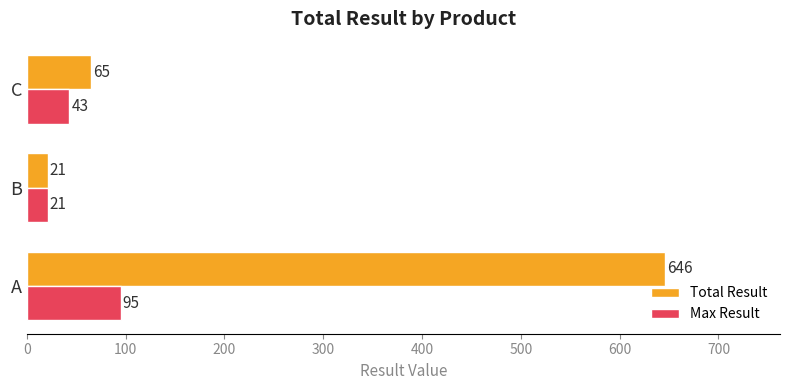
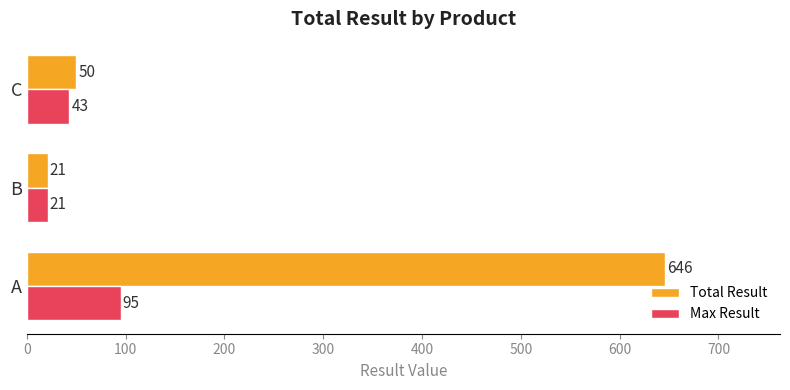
Total Result, C: 65 -> 50
